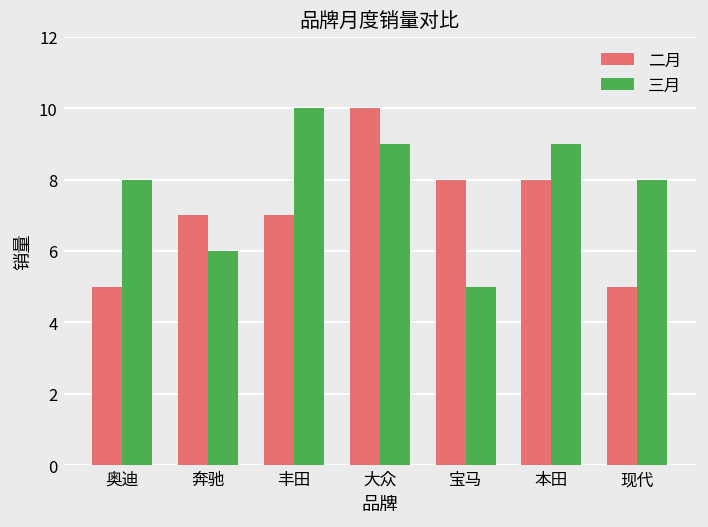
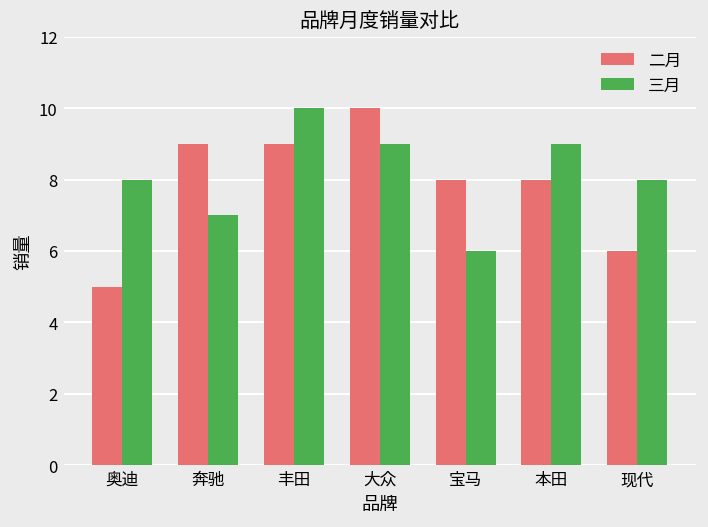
二月, 奔驰: 7 -> 9
三月, 奔驰: 6 -> 7
二月, 丰田: 7 -> 9
三月, 宝马: 5 -> 6
二月, 现代: 5 -> 6
